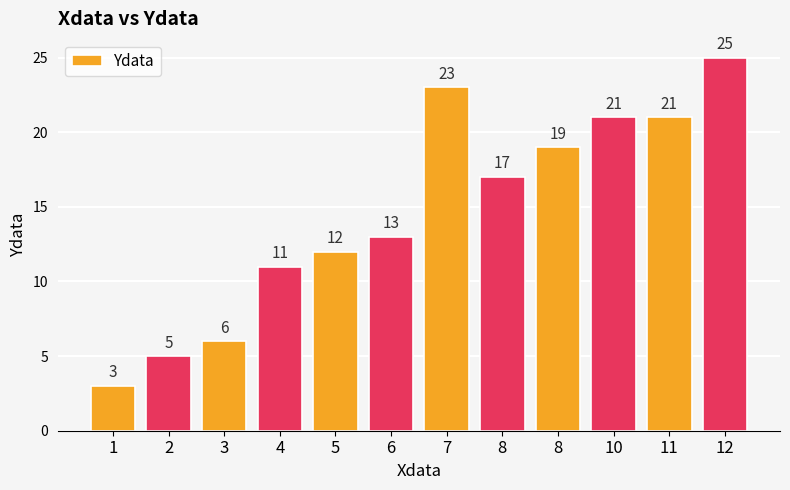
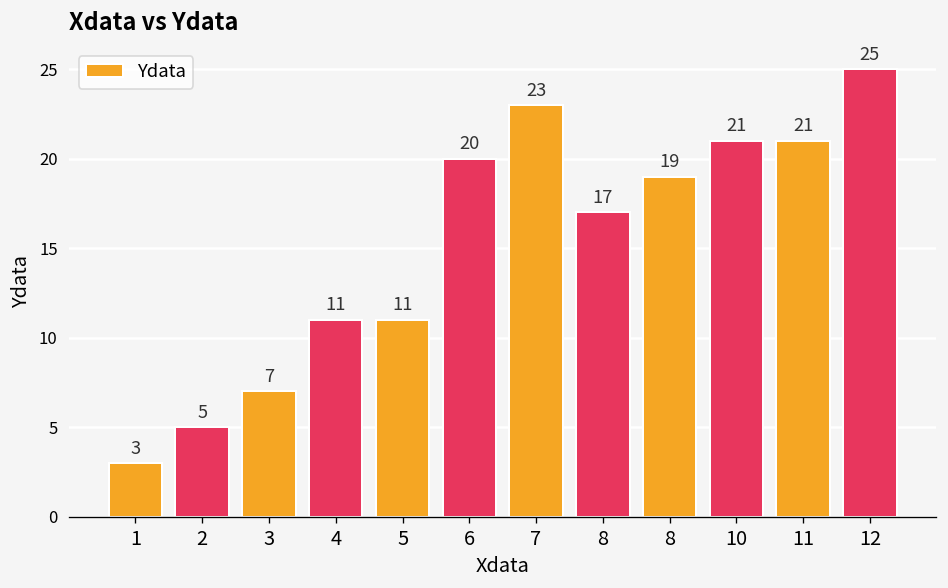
3: 6 -> 7
5: 12 -> 11
6: 13 -> 20
